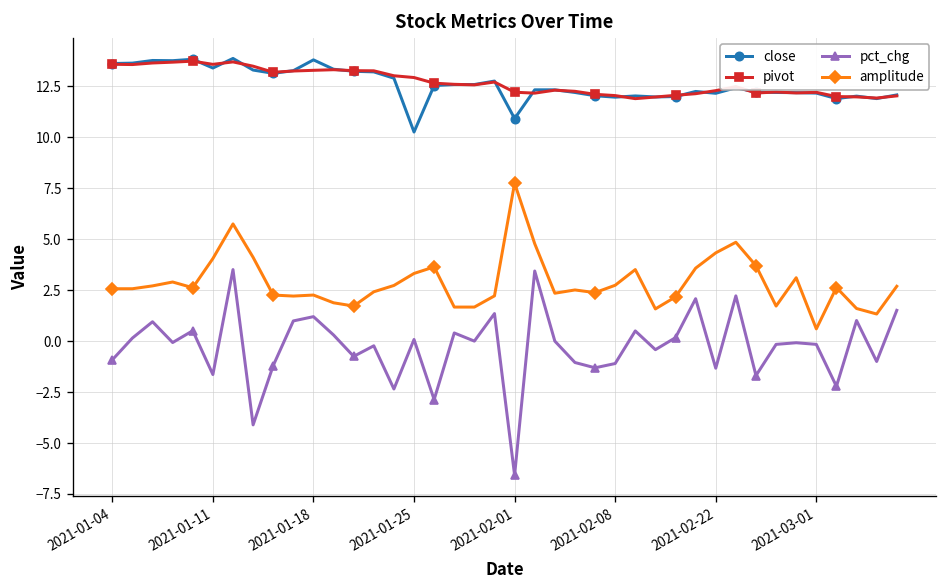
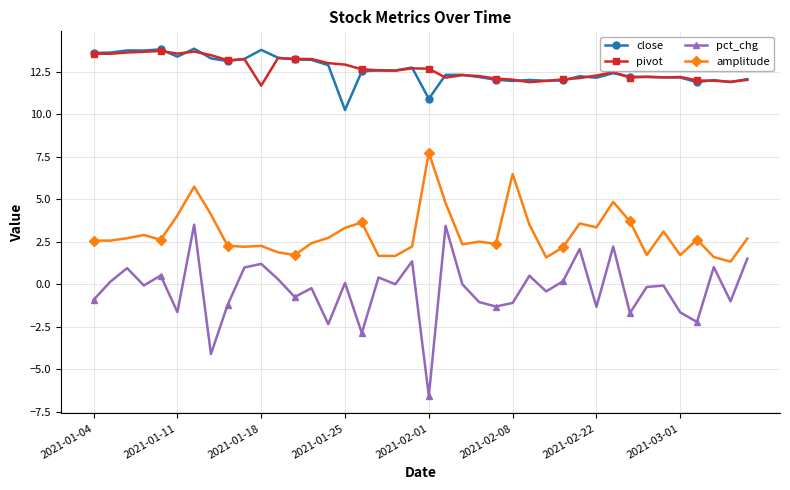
pivot, 2021-01-18: 13.3 -> 11.7
pivot, 2021-02-01: 12.2 -> 12.7
amplitude, 2021-02-08: 2.7 -> 6.5
amplitude, 2021-02-22: 4.3 -> 3.4
pct_chg, 2021-03-01: -0.2 -> -1.7
amplitude, 2021-03-01: 0.6 -> 1.7
